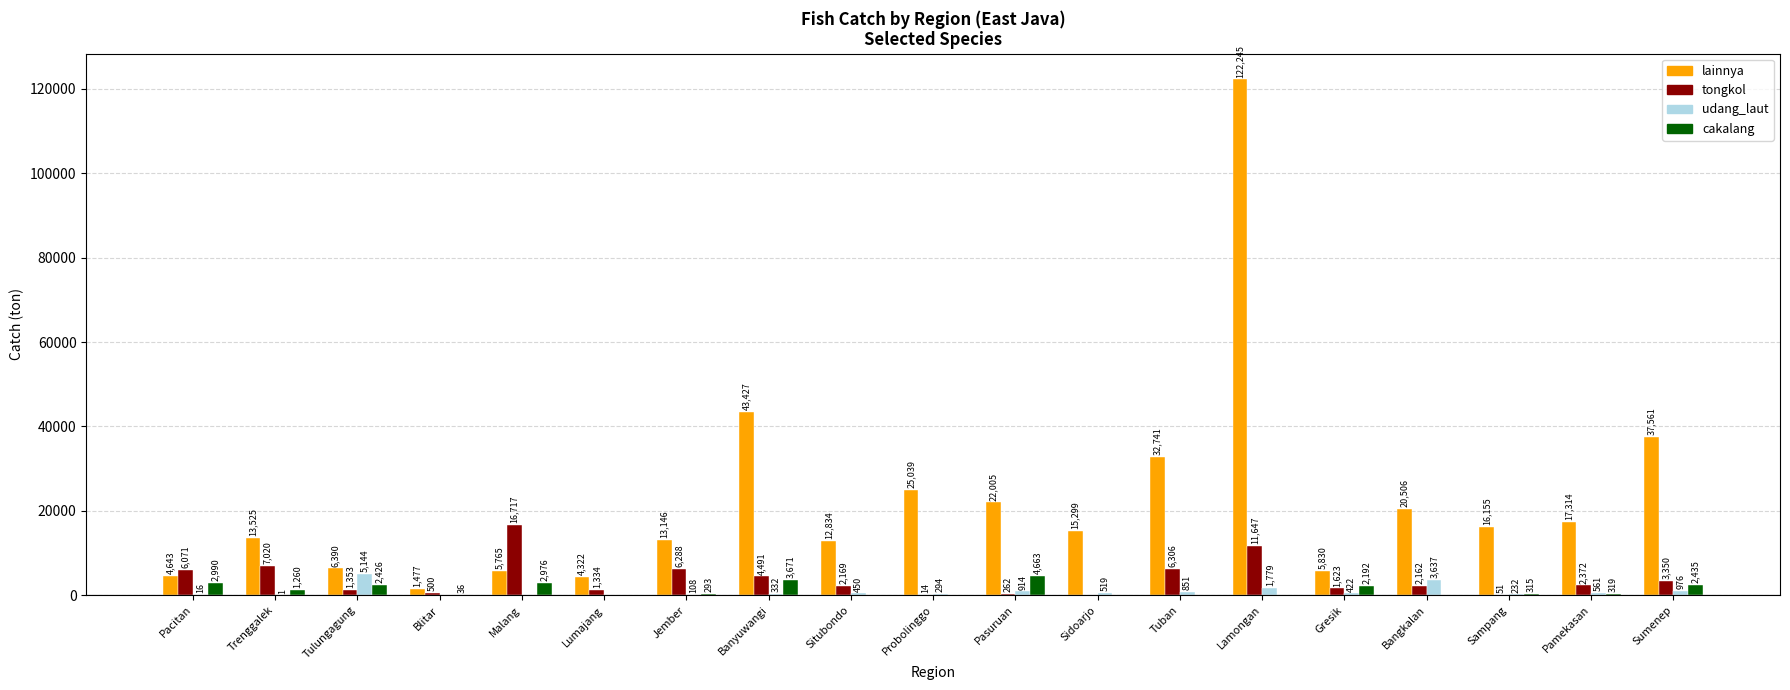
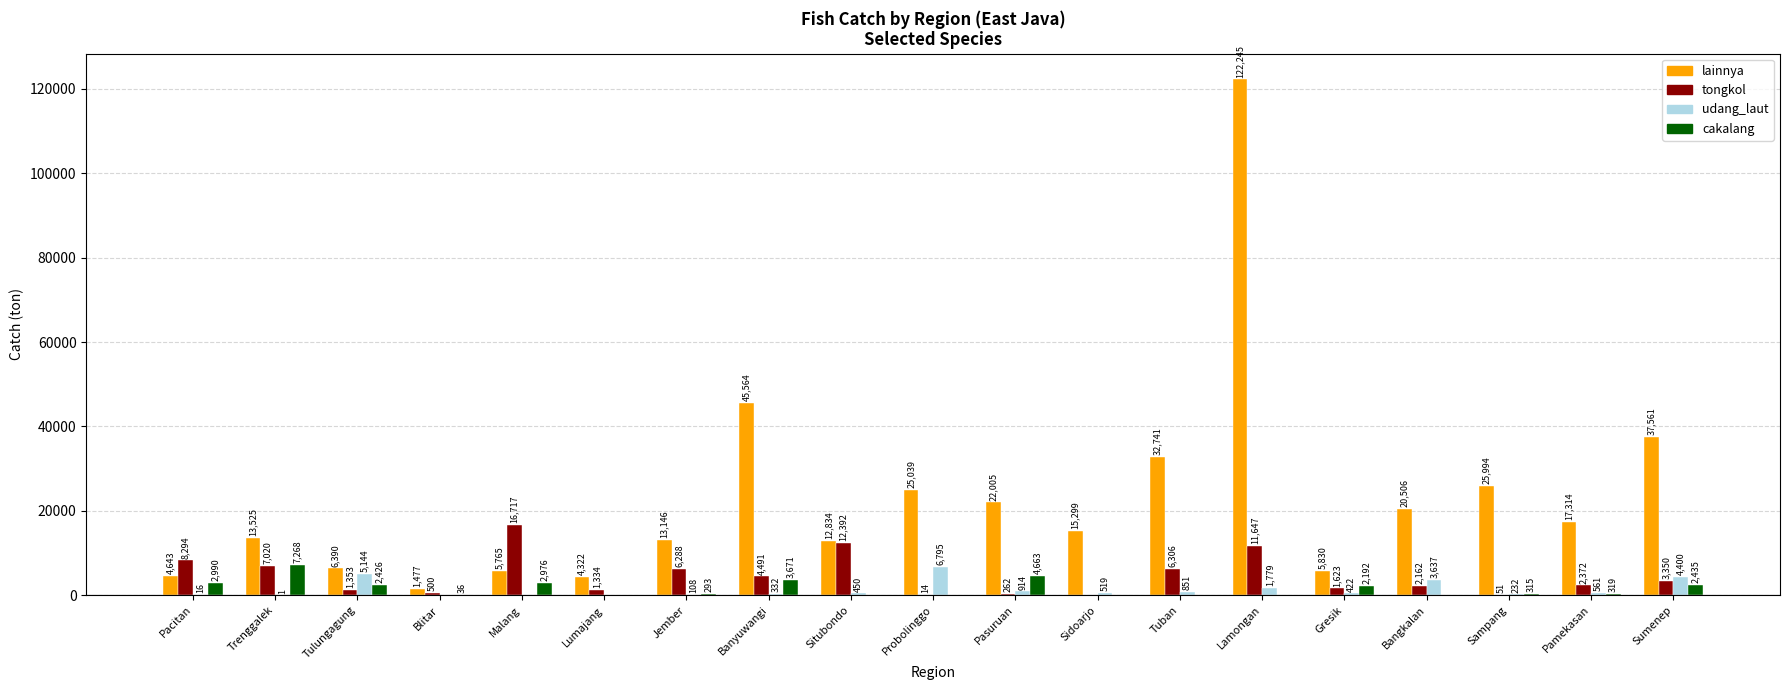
tongkol, Pacitan: 6,071 -> 8,294
cakalang, Trenggalek: 1,260 -> 7,268
lainnya, Banyuwangi: 43,427 -> 45,564
tongkol, Situbondo: 2,169 -> 12,392
udang_laut, Probolinggo: 294 -> 6,795
lainnya, Sampang: 16,155 -> 25,994
udang_laut, Sumenep: 976 -> 4,400
